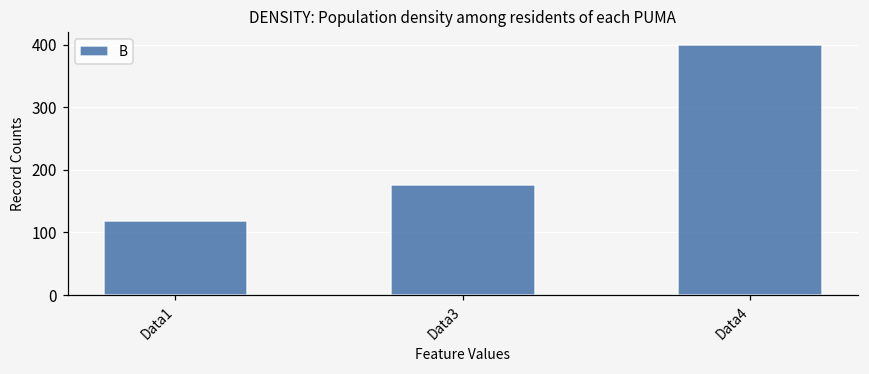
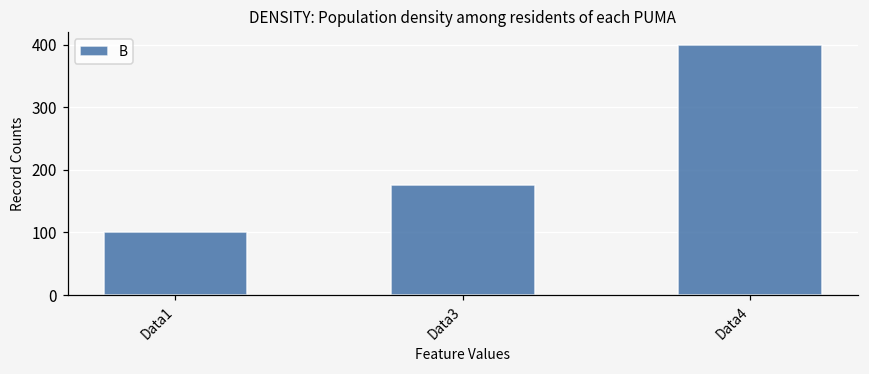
Data1: 120 -> 100
